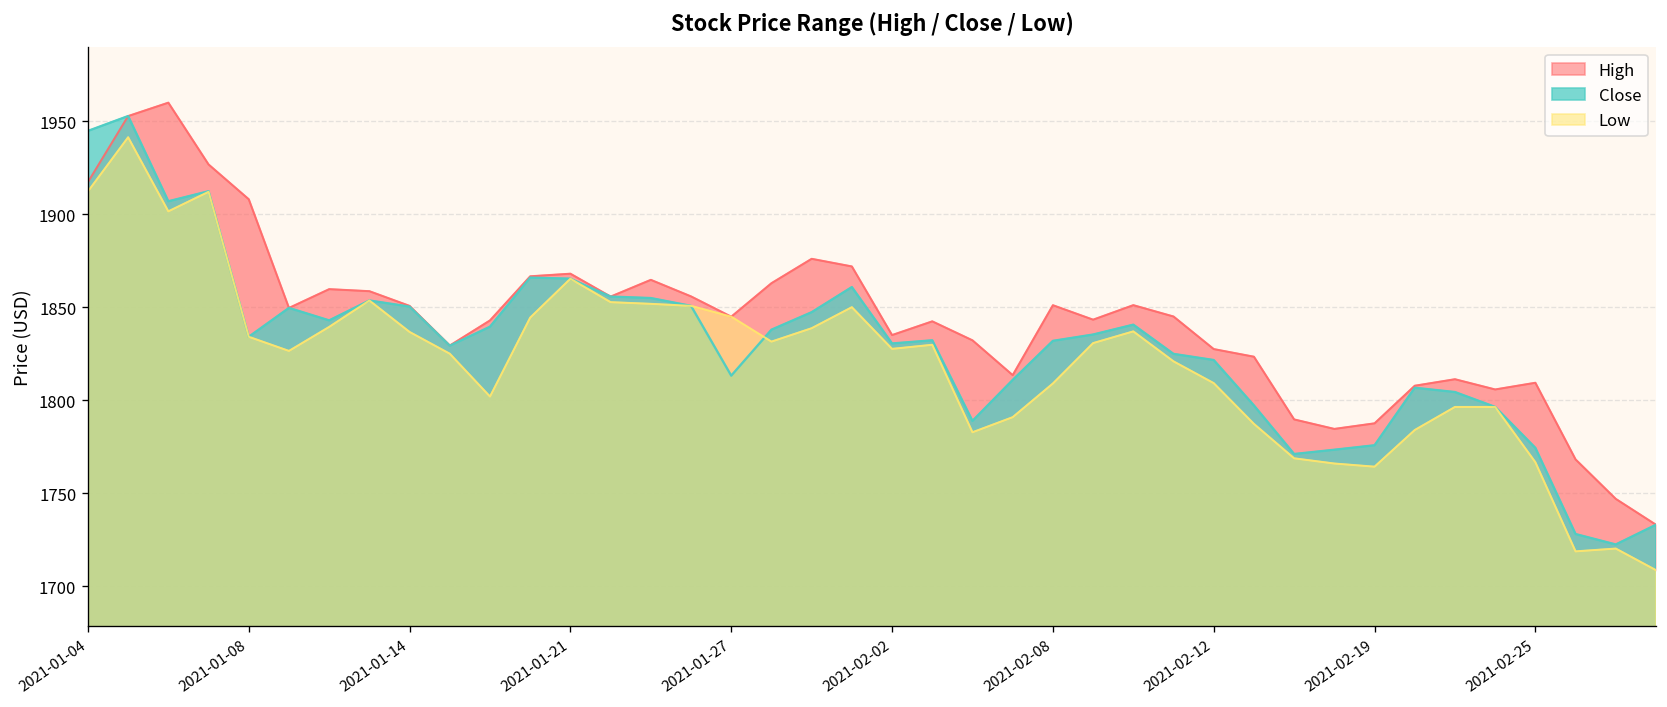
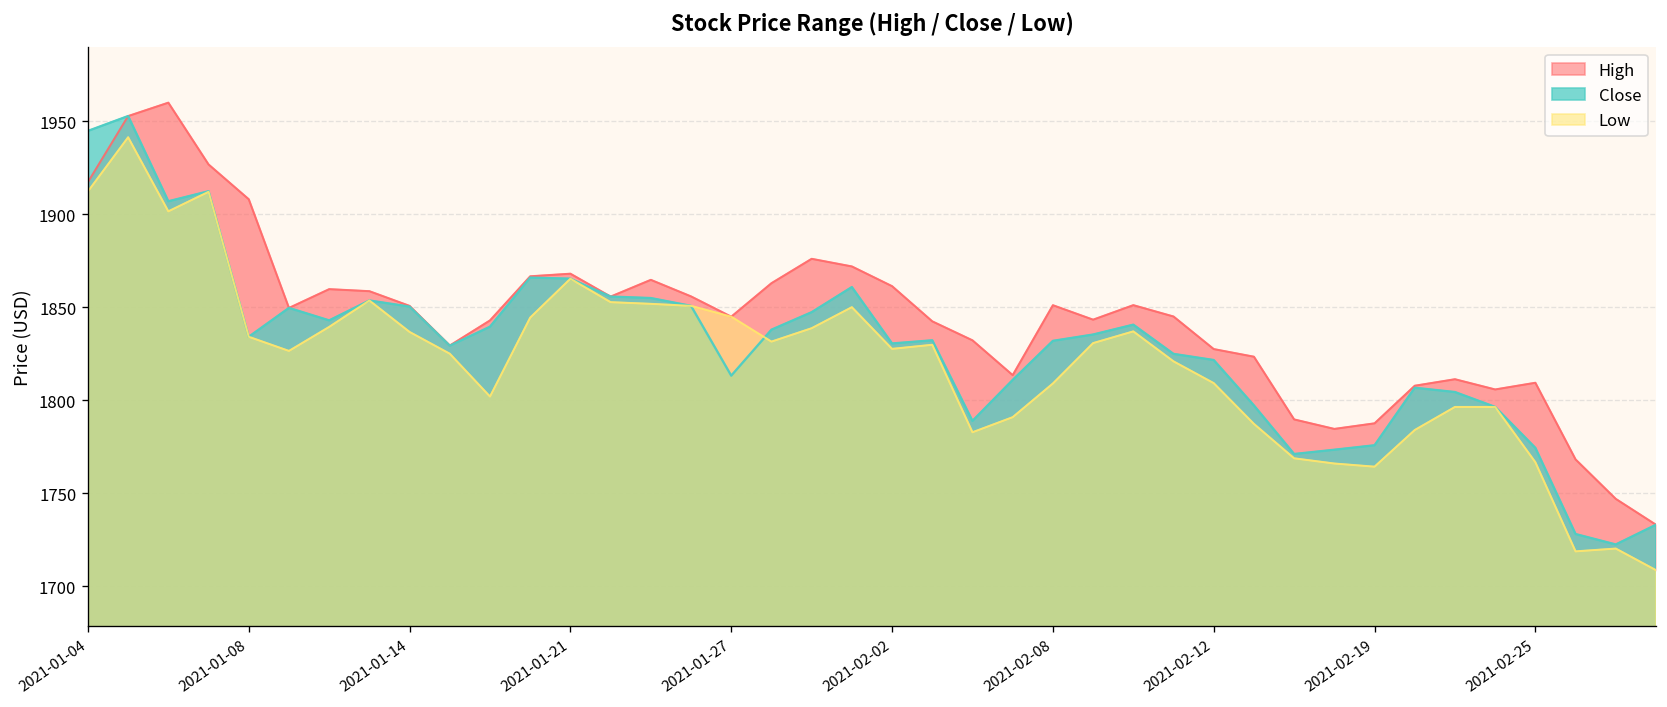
High, 2021-02-02: 1835 -> 1861
